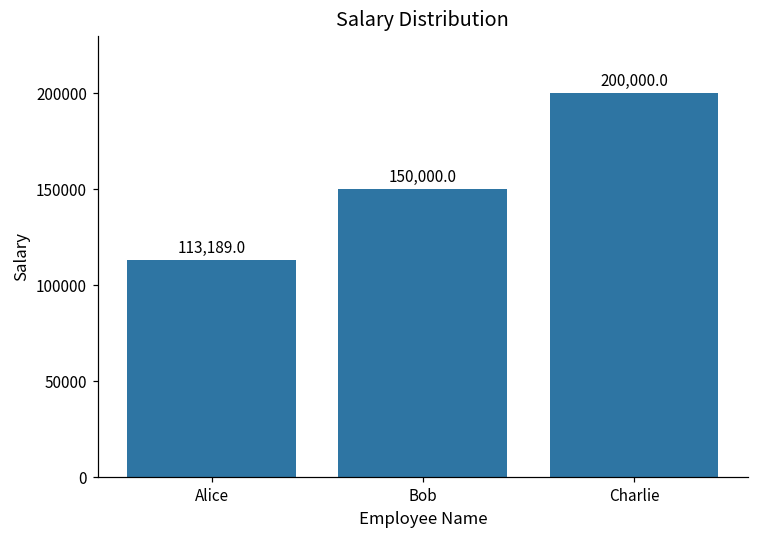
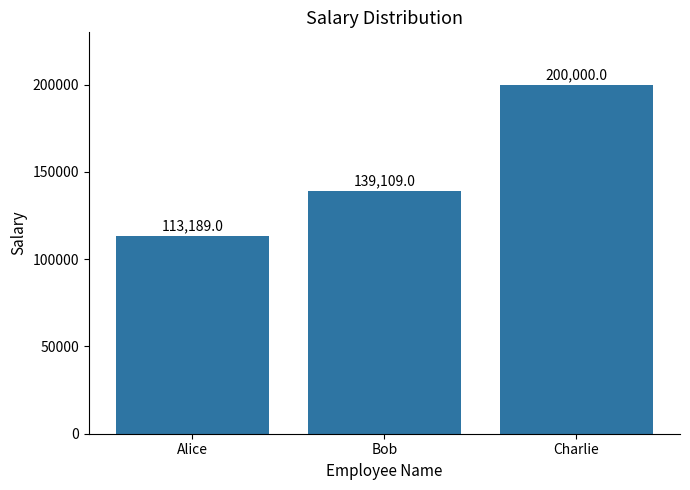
Bob: 150,000.0 -> 139,109.0
